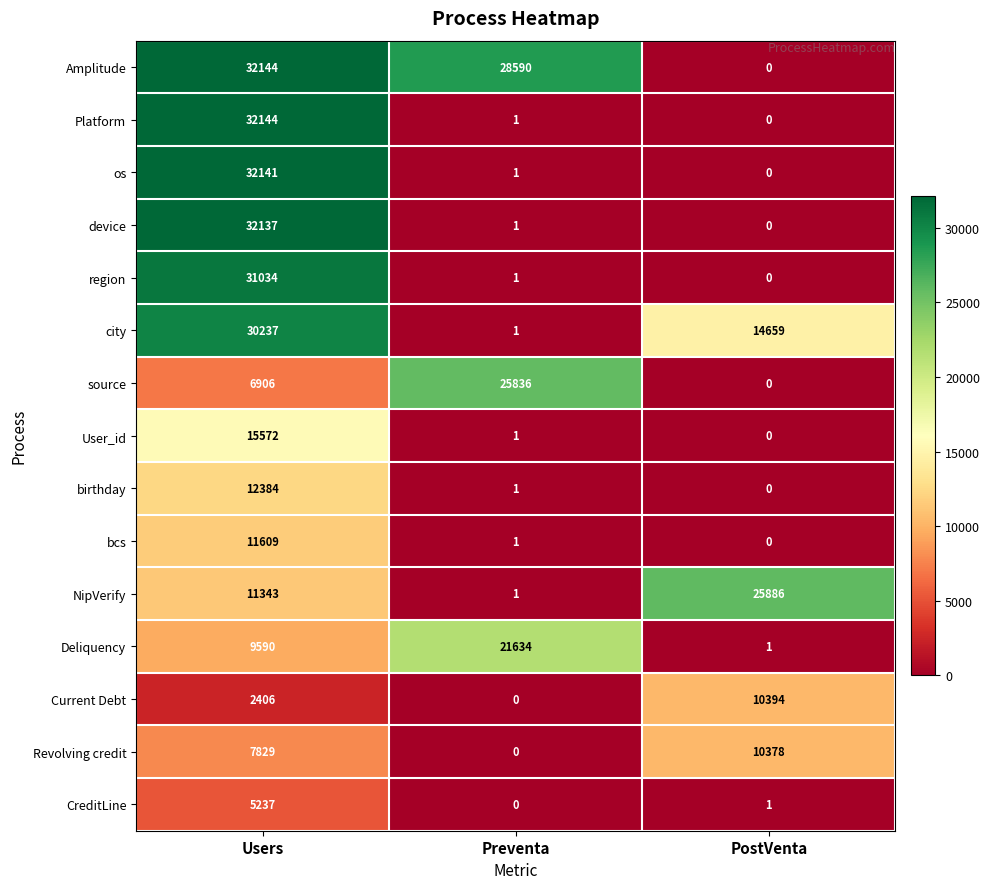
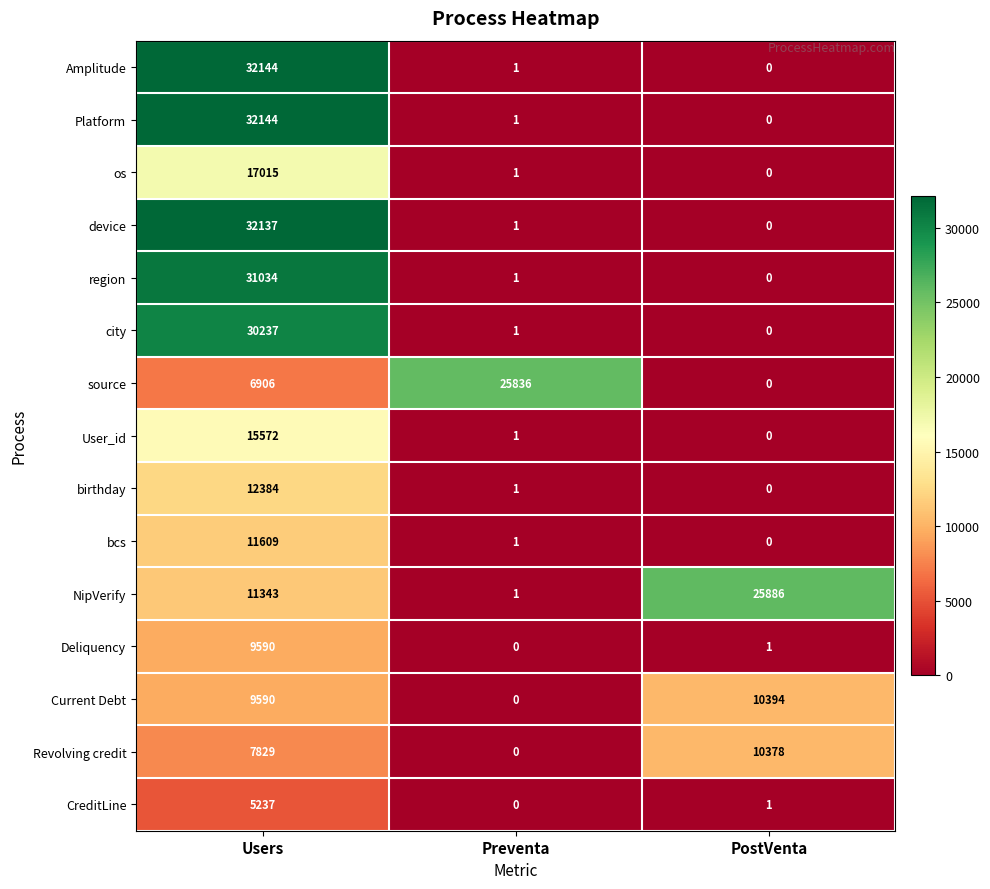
Amplitude, Preventa: 28590 -> 1
os, Users: 32141 -> 17015
city, PostVenta: 14659 -> 0
Deliquency, Preventa: 21634 -> 0
Current Debt, Users: 2406 -> 9590
